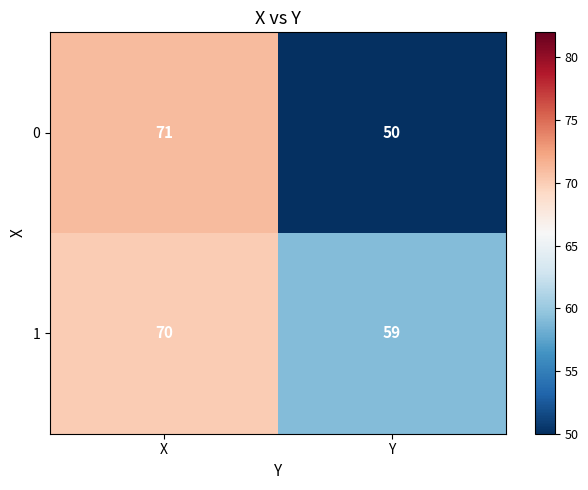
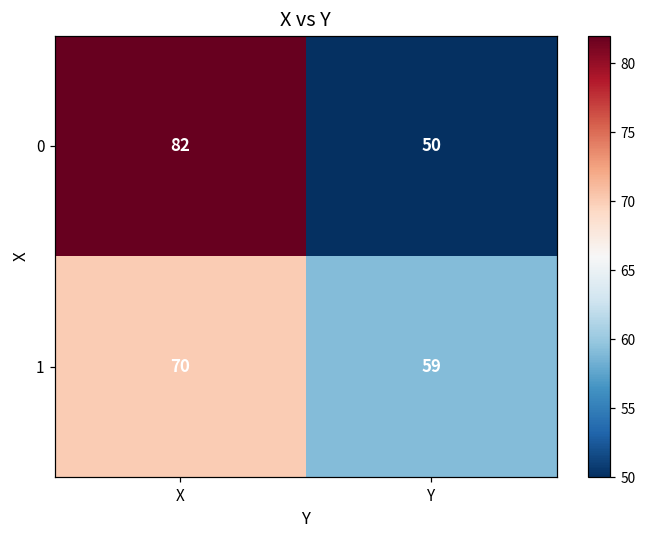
0, X: 71 -> 82
